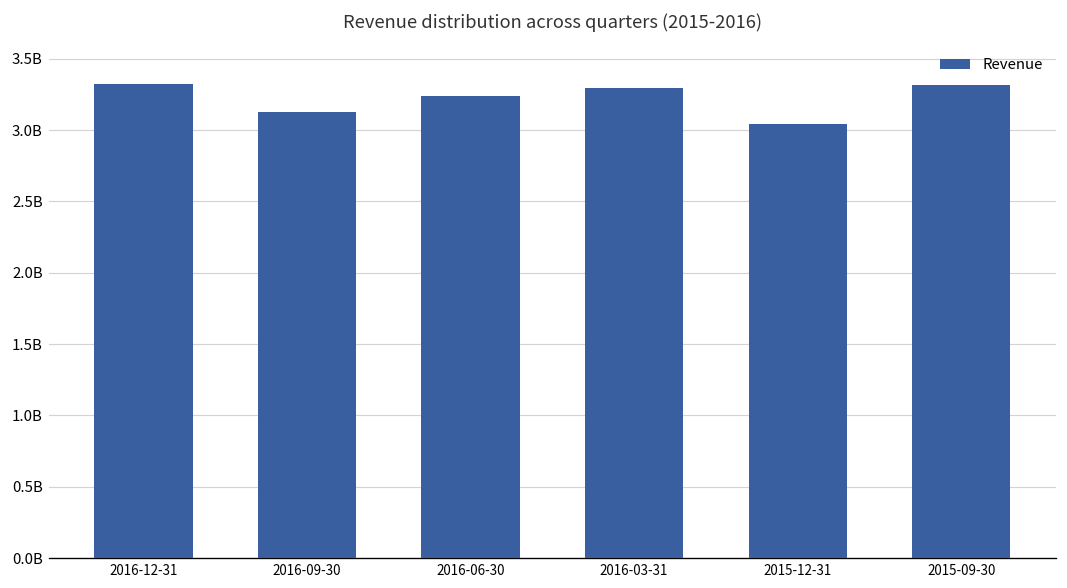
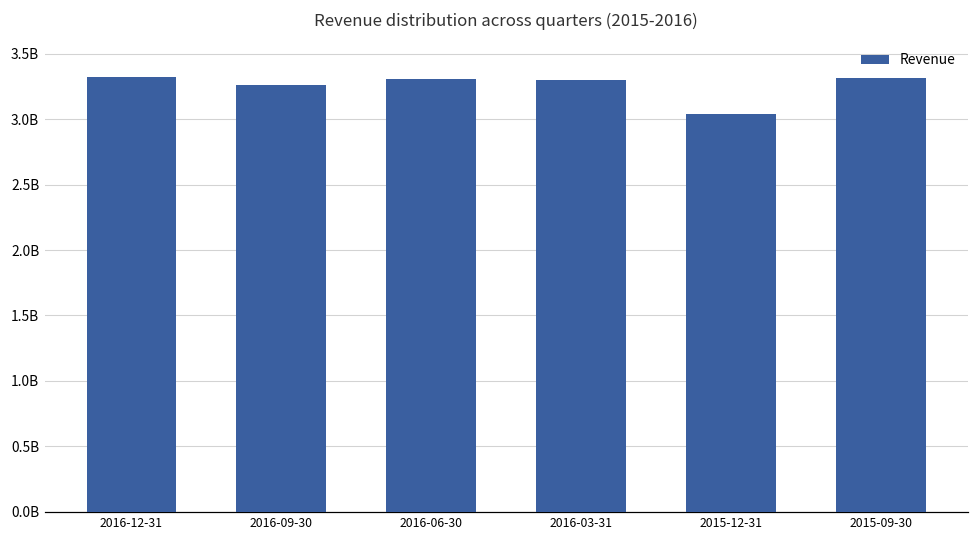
2016-09-30: 3130000000 -> 3260000000
2016-06-30: 3240000000 -> 3310000000
